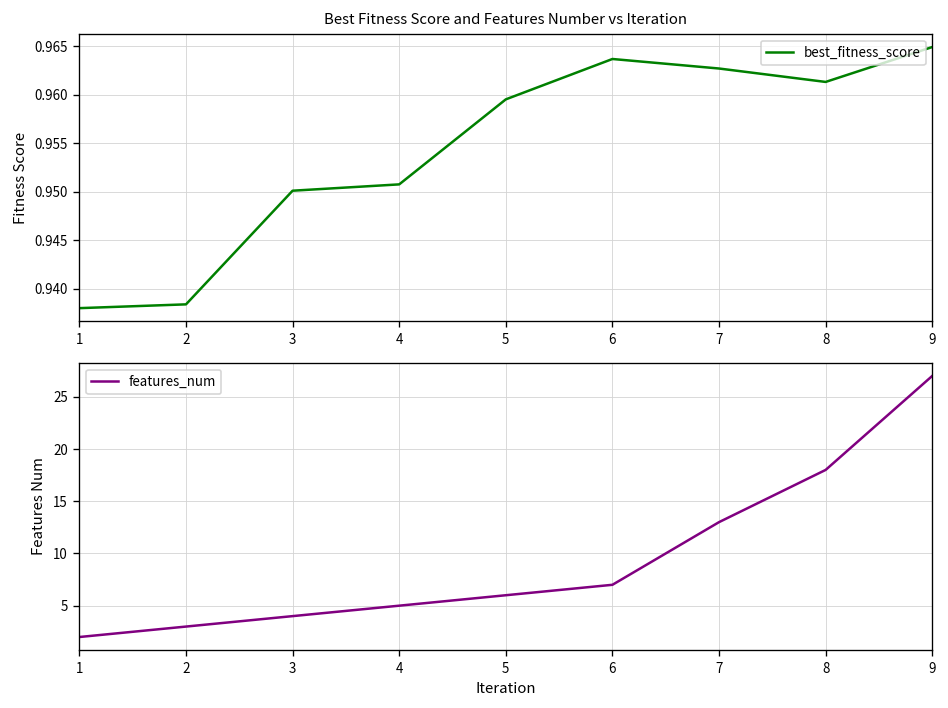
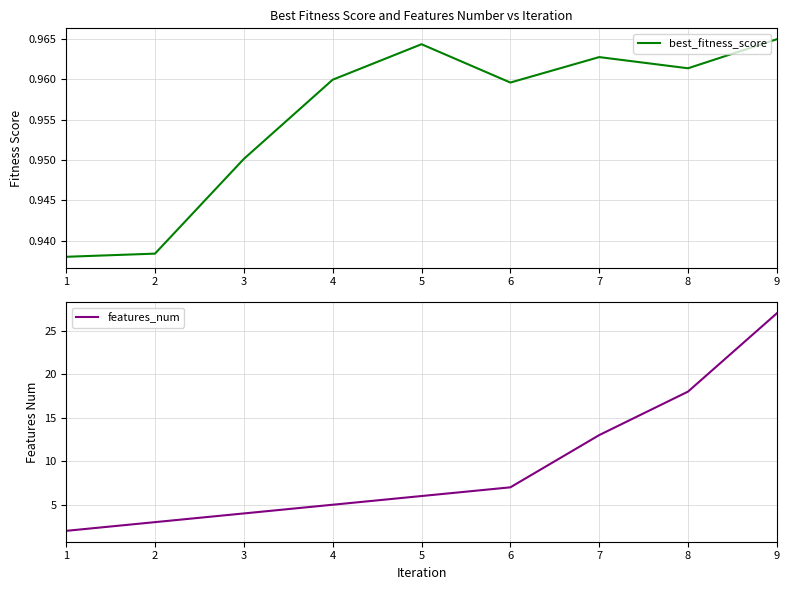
Best Fitness Score and Features Number vs Iteration, 4: 0.951 -> 0.960
Best Fitness Score and Features Number vs Iteration, 5: 0.960 -> 0.964
Best Fitness Score and Features Number vs Iteration, 6: 0.964 -> 0.960
